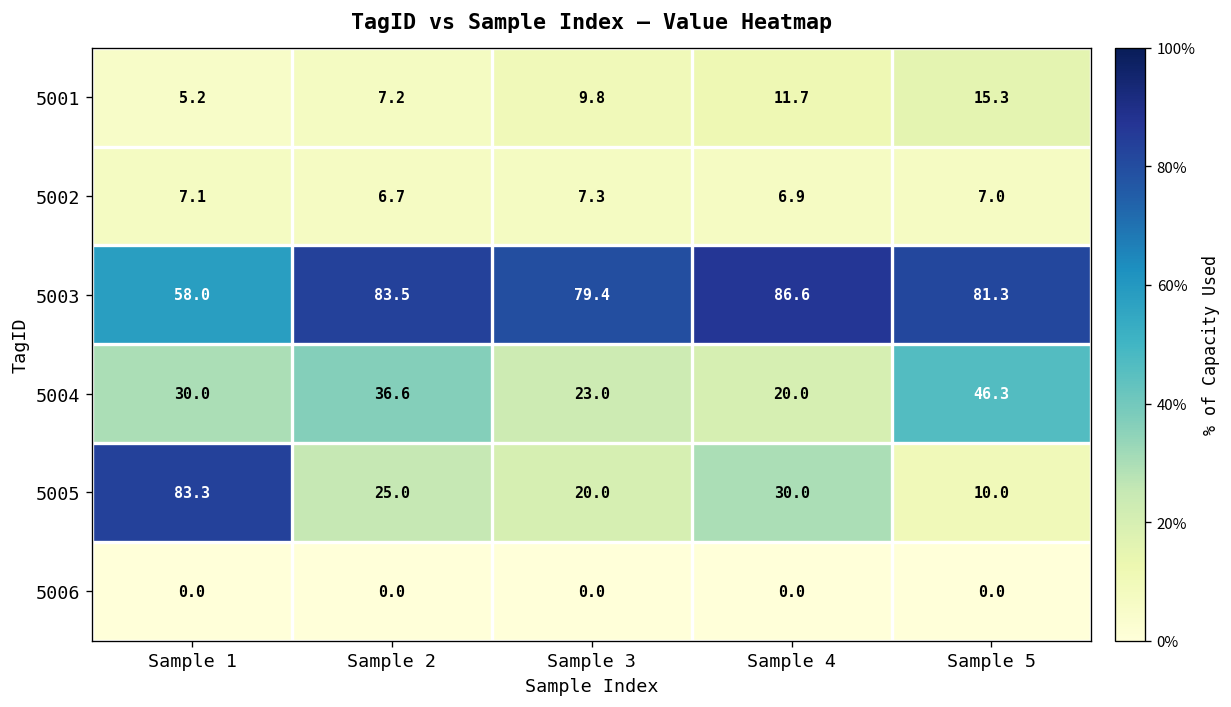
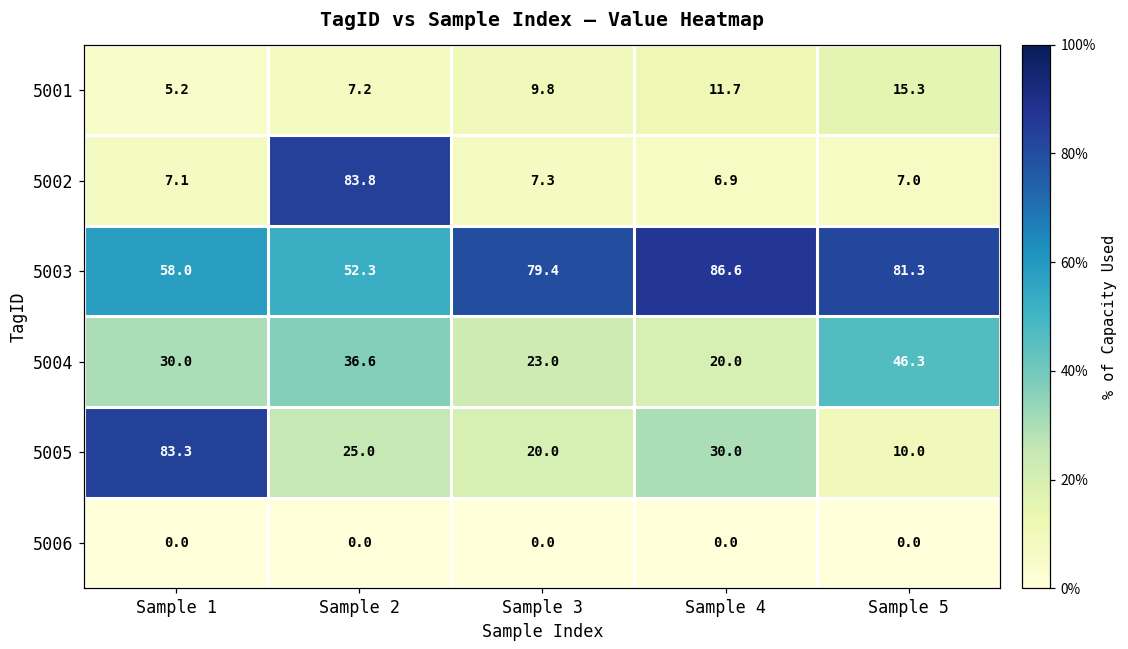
5002, Sample 2: 6.7 -> 83.8
5003, Sample 2: 83.5 -> 52.3
